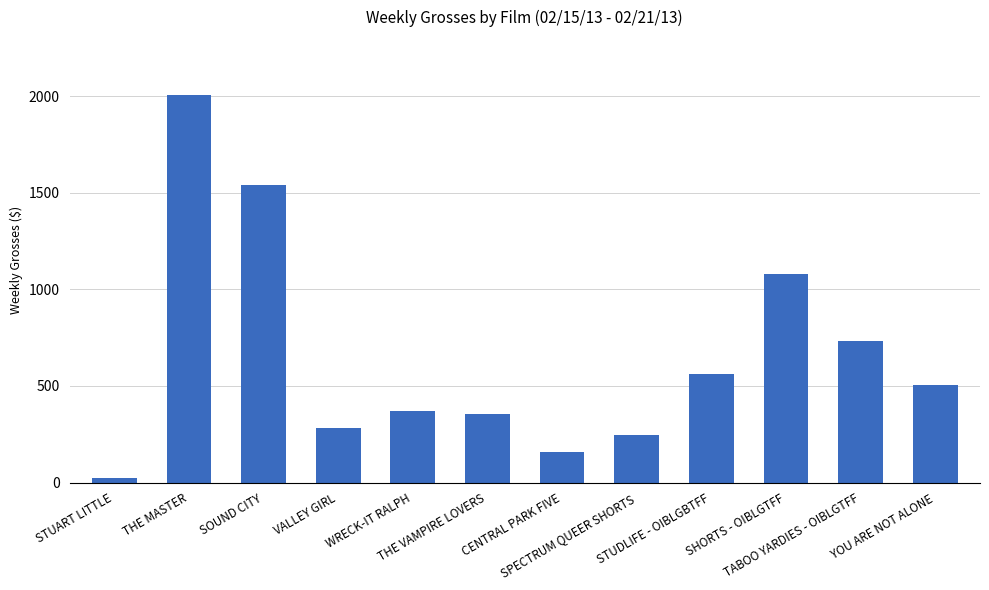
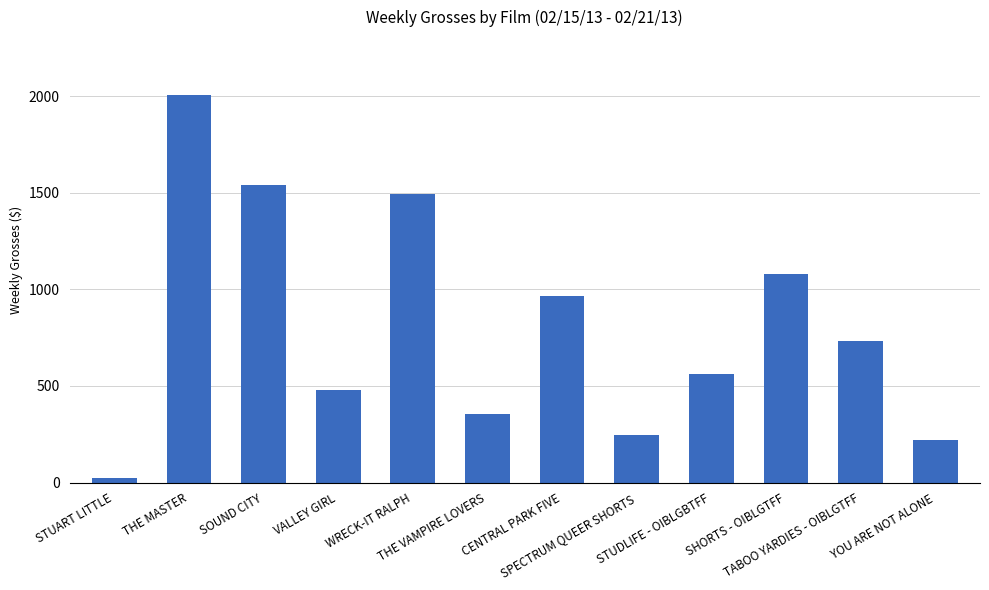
VALLEY GIRL: 280 -> 480
WRECK-IT RALPH: 370 -> 1500
CENTRAL PARK FIVE: 160 -> 960
YOU ARE NOT ALONE: 500 -> 220
